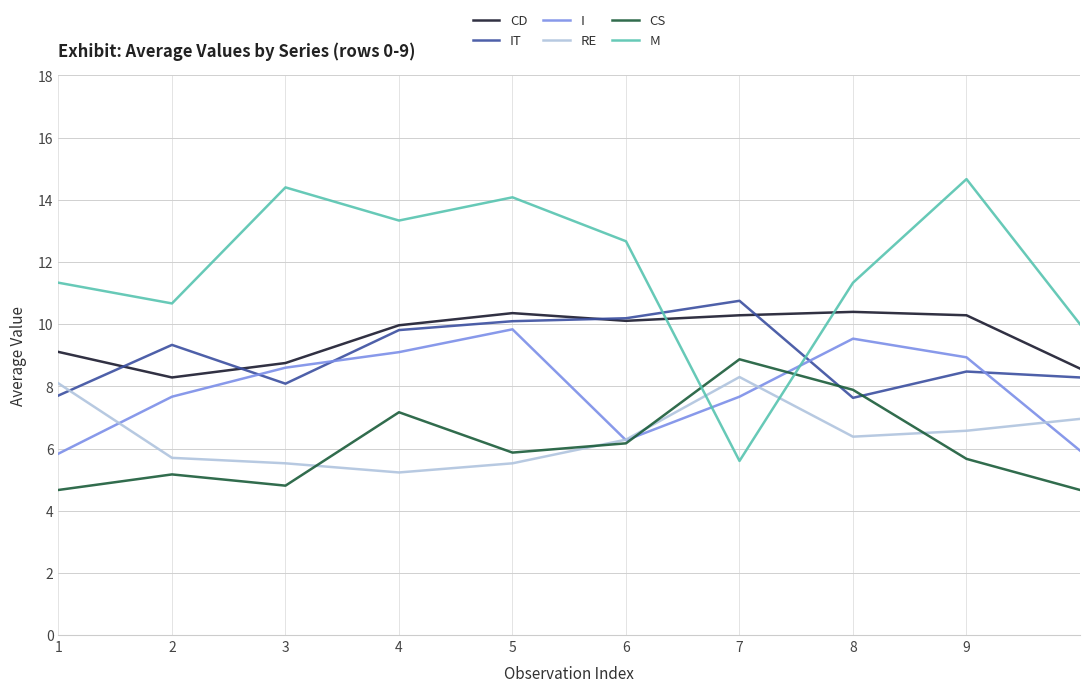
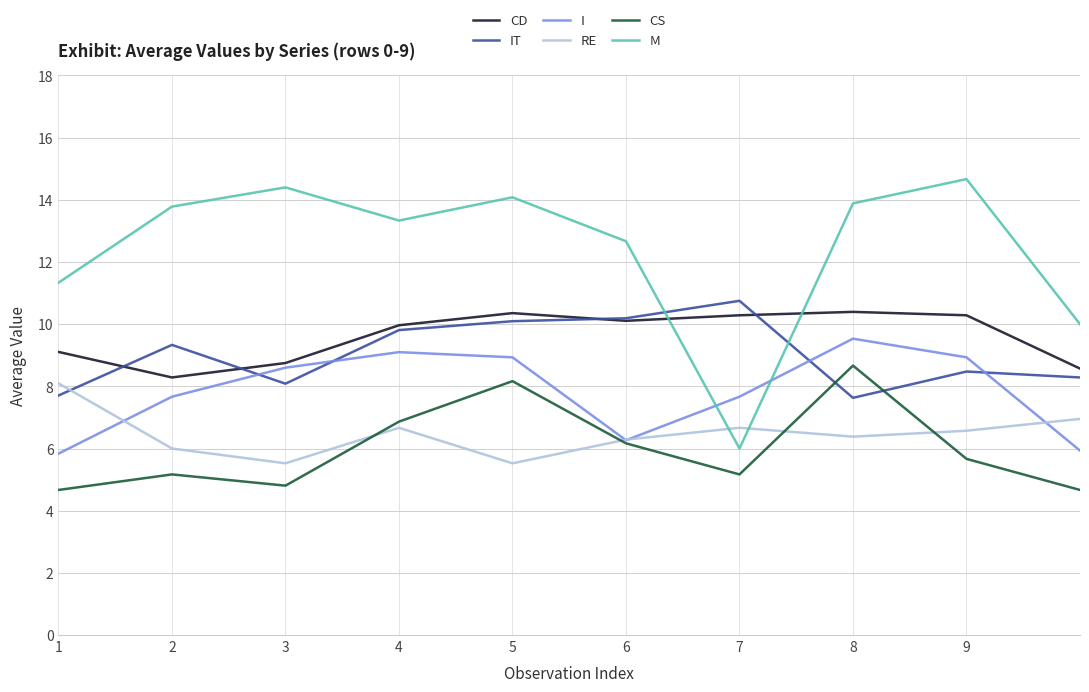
RE, 2: 5.7 -> 6.0
M, 2: 10.7 -> 13.8
RE, 4: 5.2 -> 6.7
CS, 4: 7.2 -> 6.9
I, 5: 9.8 -> 8.9
CS, 5: 5.9 -> 8.2
RE, 7: 8.3 -> 6.7
CS, 7: 8.9 -> 5.2
M, 7: 5.6 -> 6.0
CS, 8: 7.9 -> 8.7
M, 8: 11.3 -> 13.9
